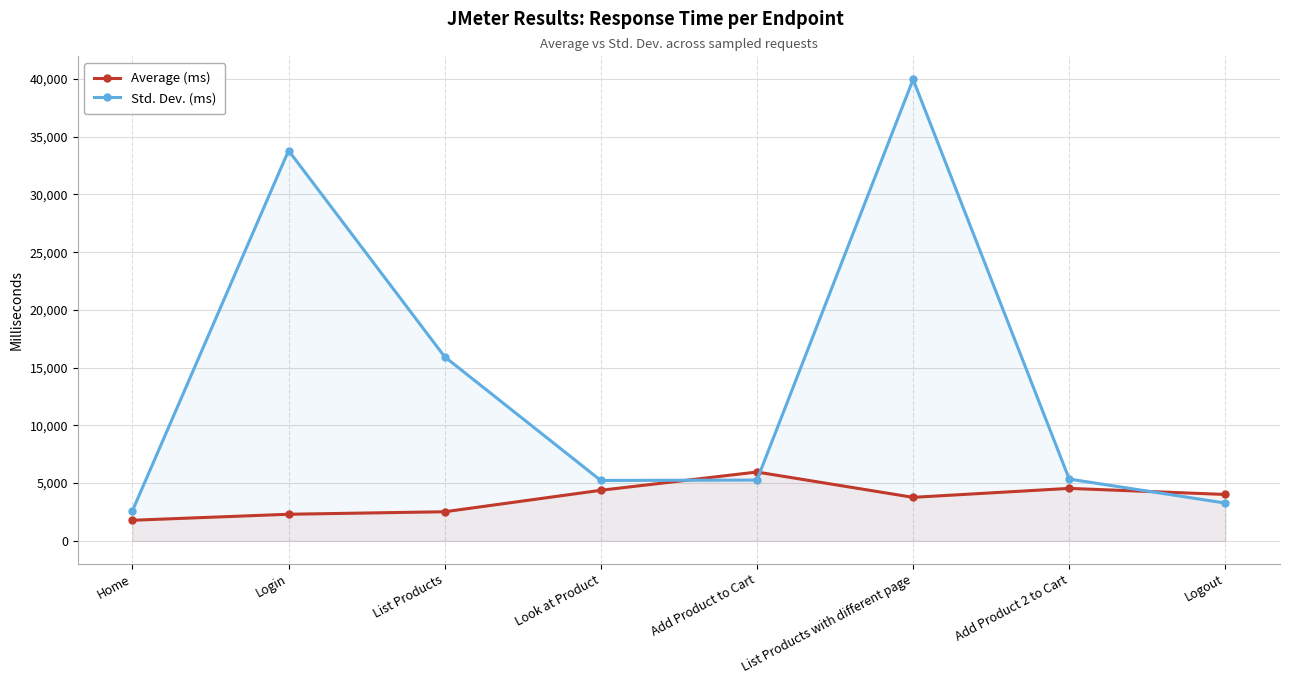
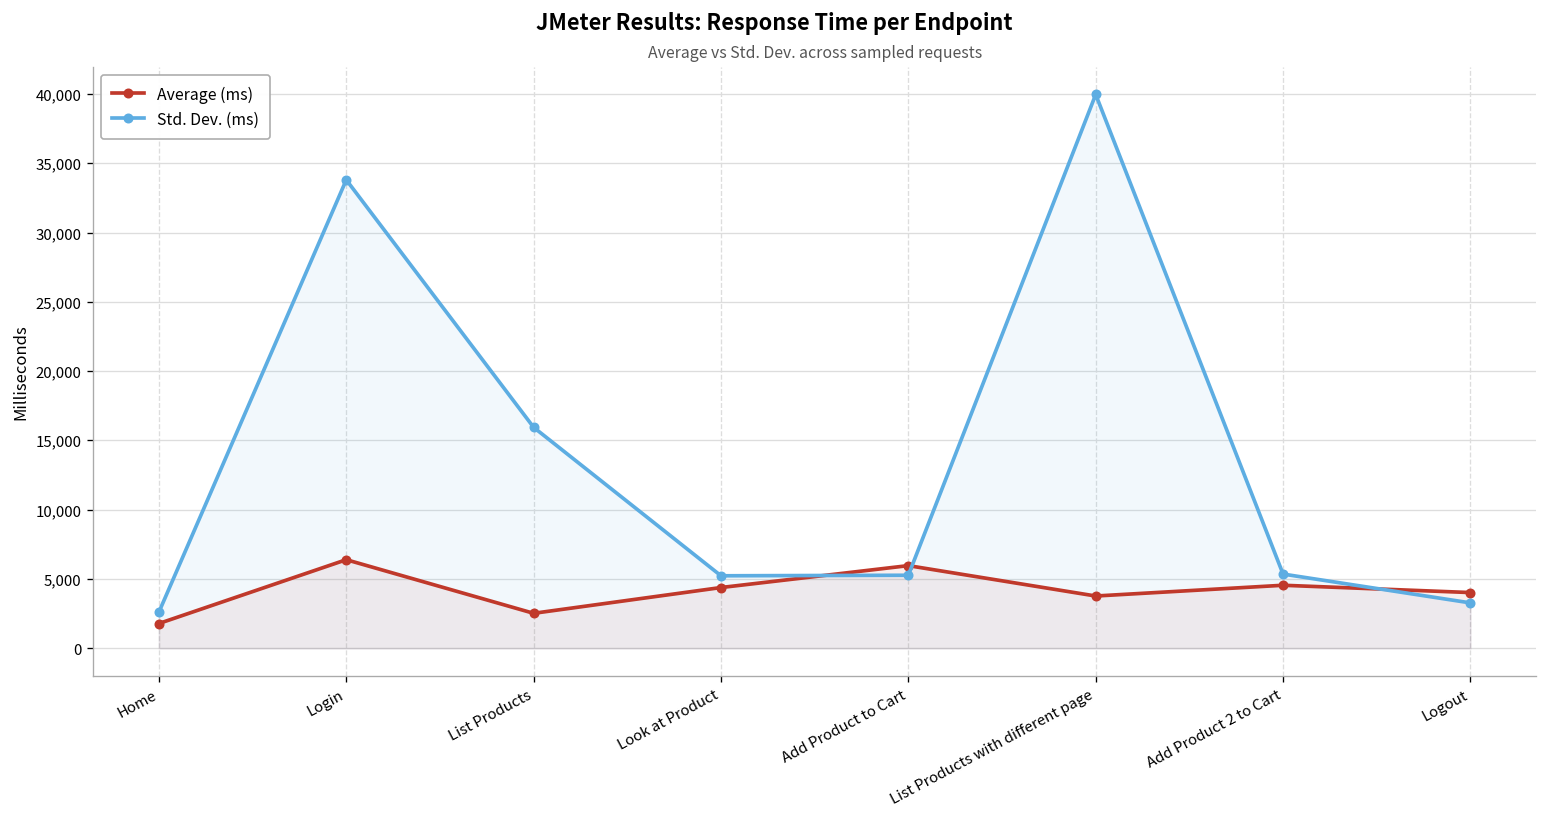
Average (ms), Login: 2,300 -> 6,400
